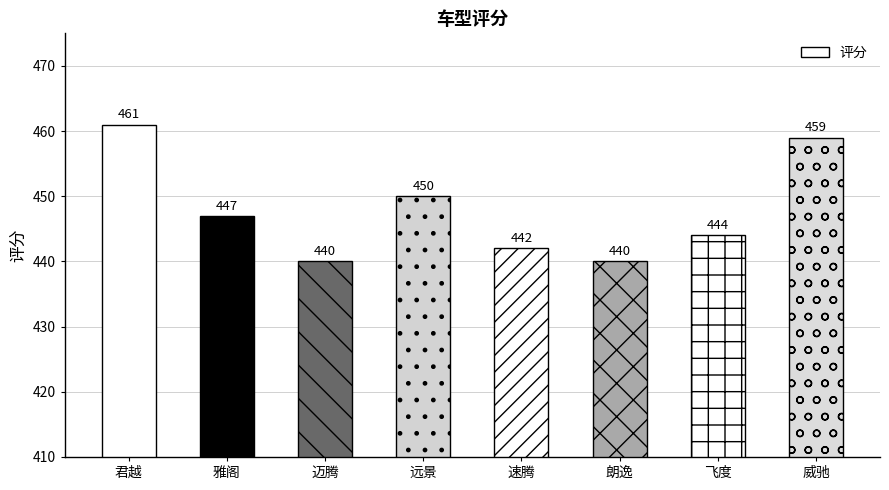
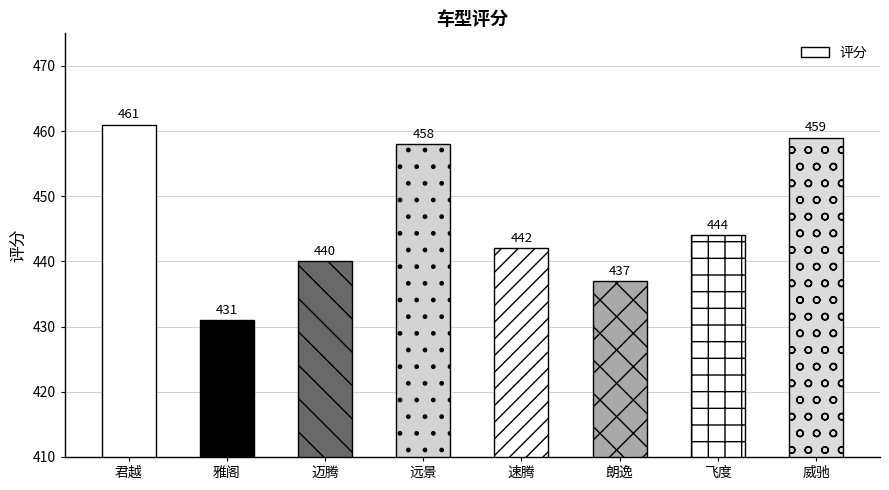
雅阁: 447 -> 431
远景: 450 -> 458
朗逸: 440 -> 437
